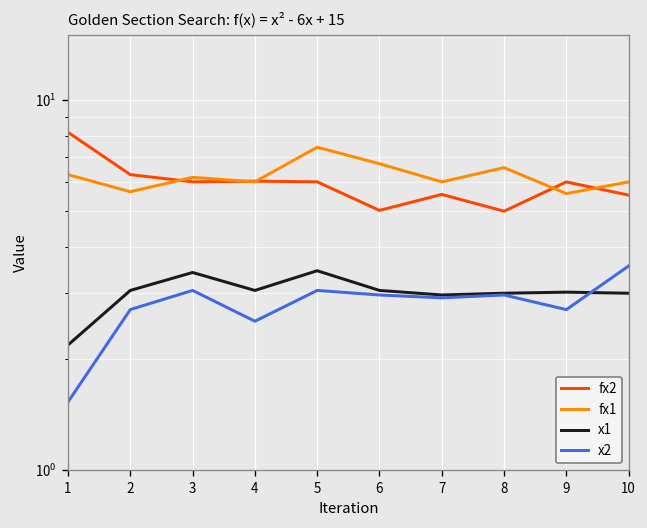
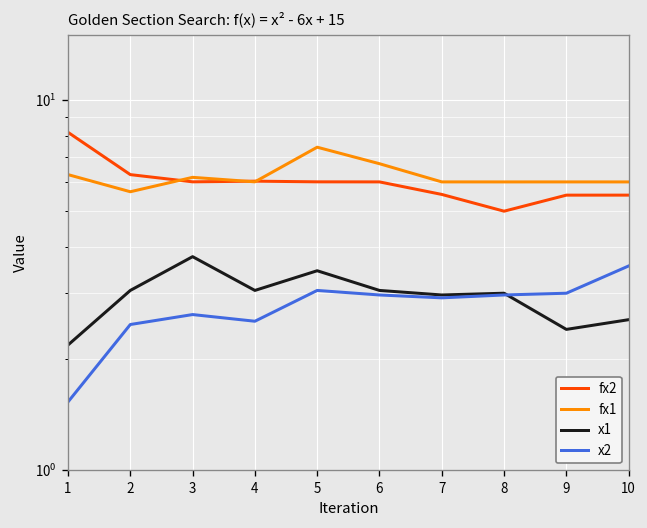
x2, 2: 2.7 -> 2.5
x1, 3: 3.4 -> 3.8
x2, 3: 3.1 -> 2.6
fx2, 6: 5.0 -> 6.0
fx1, 8: 6.6 -> 6.0
fx2, 9: 6.0 -> 5.5
fx1, 9: 5.6 -> 6.0
x1, 9: 3.0 -> 2.4
x2, 9: 2.7 -> 3.0
x1, 10: 3.0 -> 2.5
